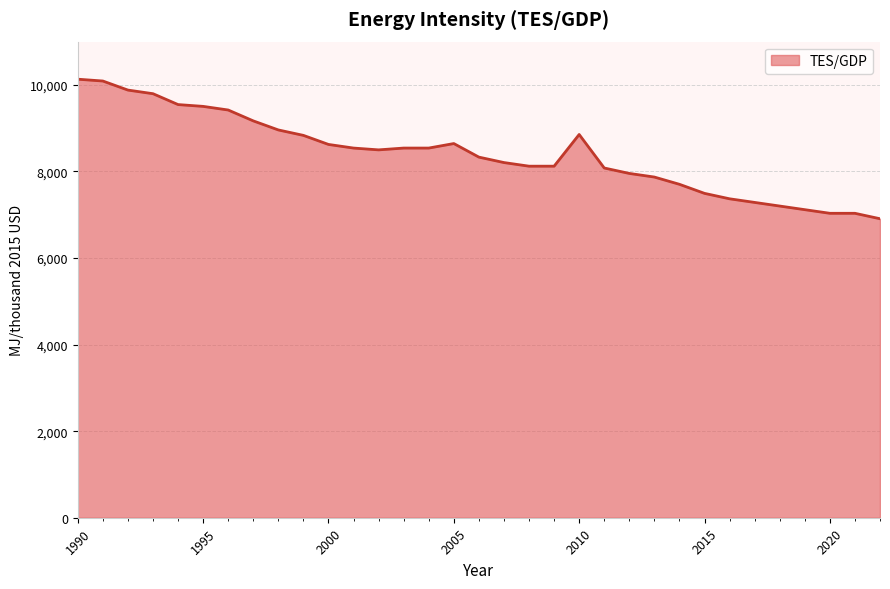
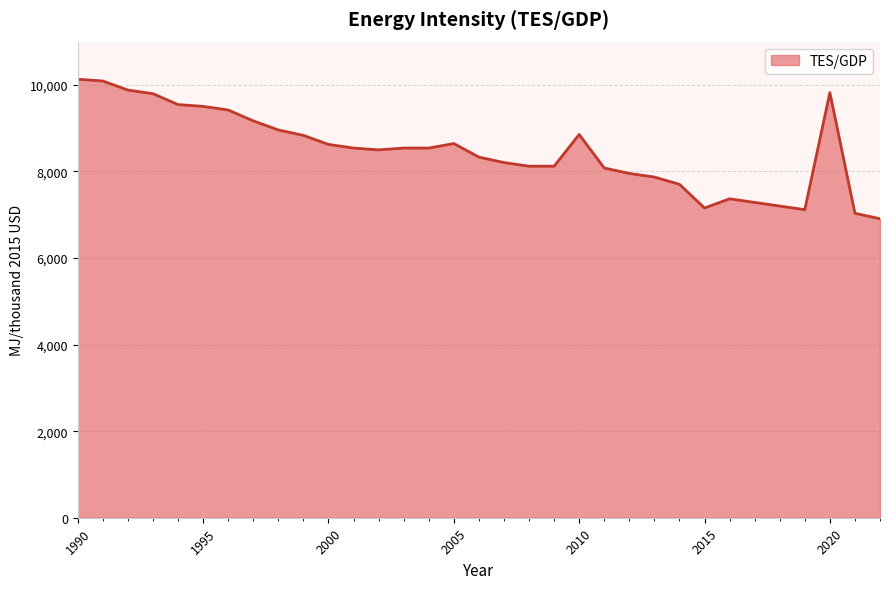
2015: 7,500 -> 7,200
2020: 7,000 -> 9,800
